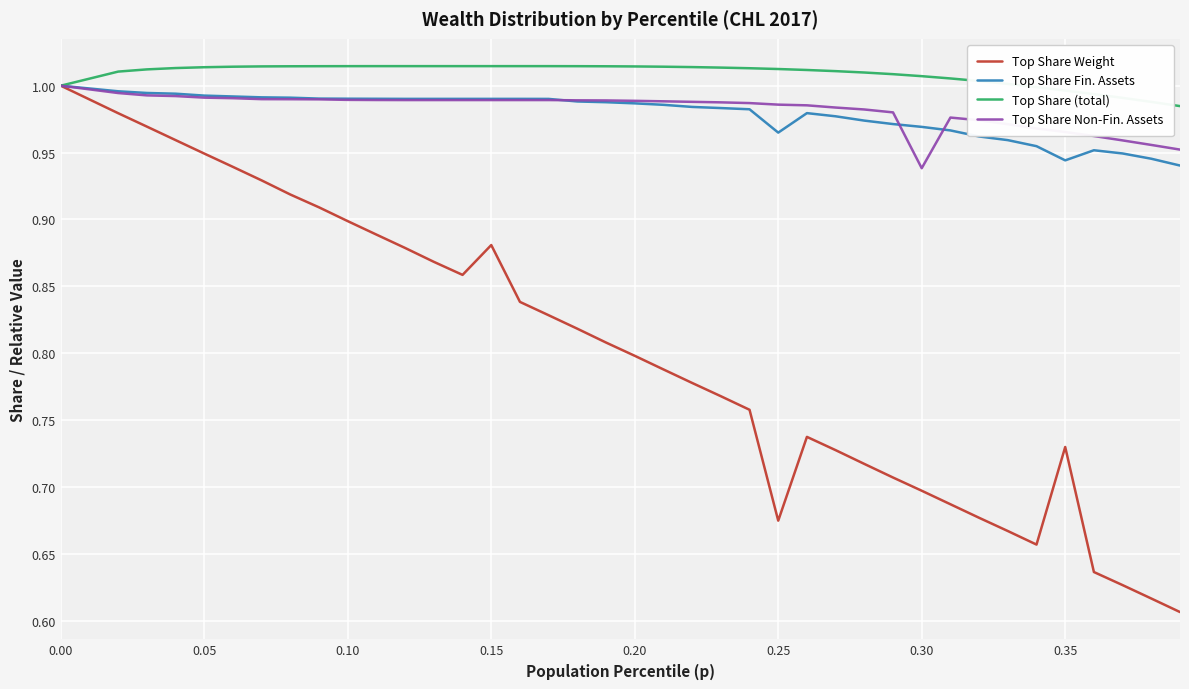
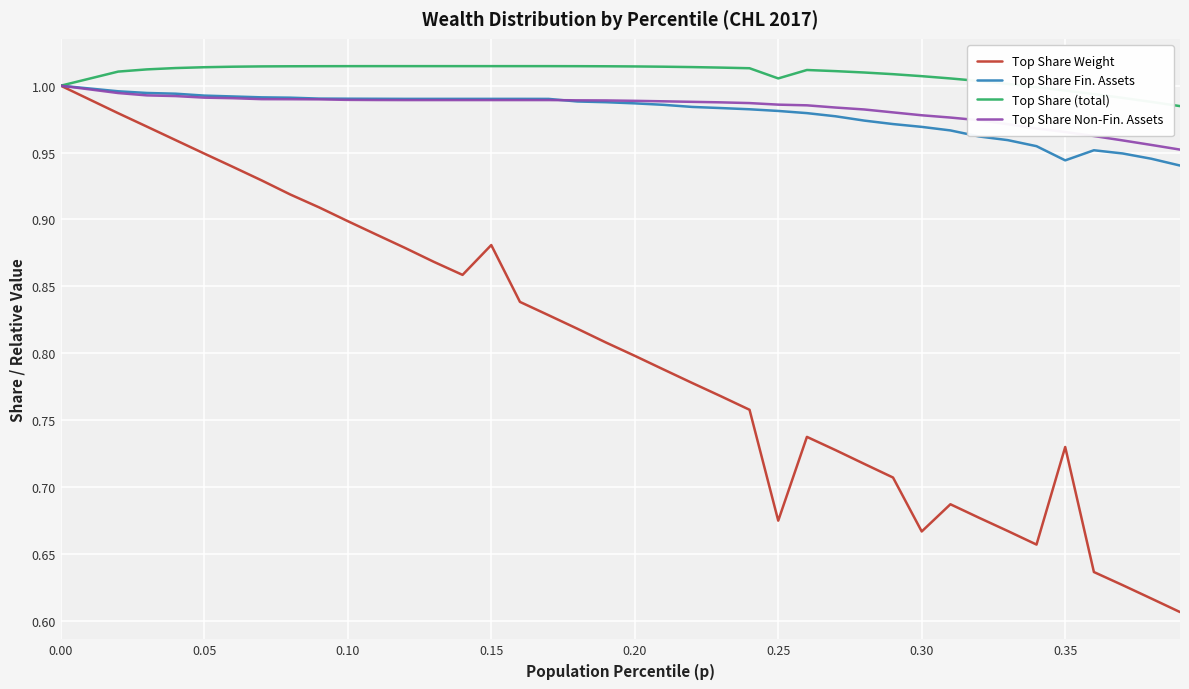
Top Share Fin. Assets, 0.25: 0.965 -> 0.981
Top Share (total), 0.25: 1.012 -> 1.005
Top Share Weight, 0.30: 0.697 -> 0.667
Top Share Non-Fin. Assets, 0.30: 0.938 -> 0.978
